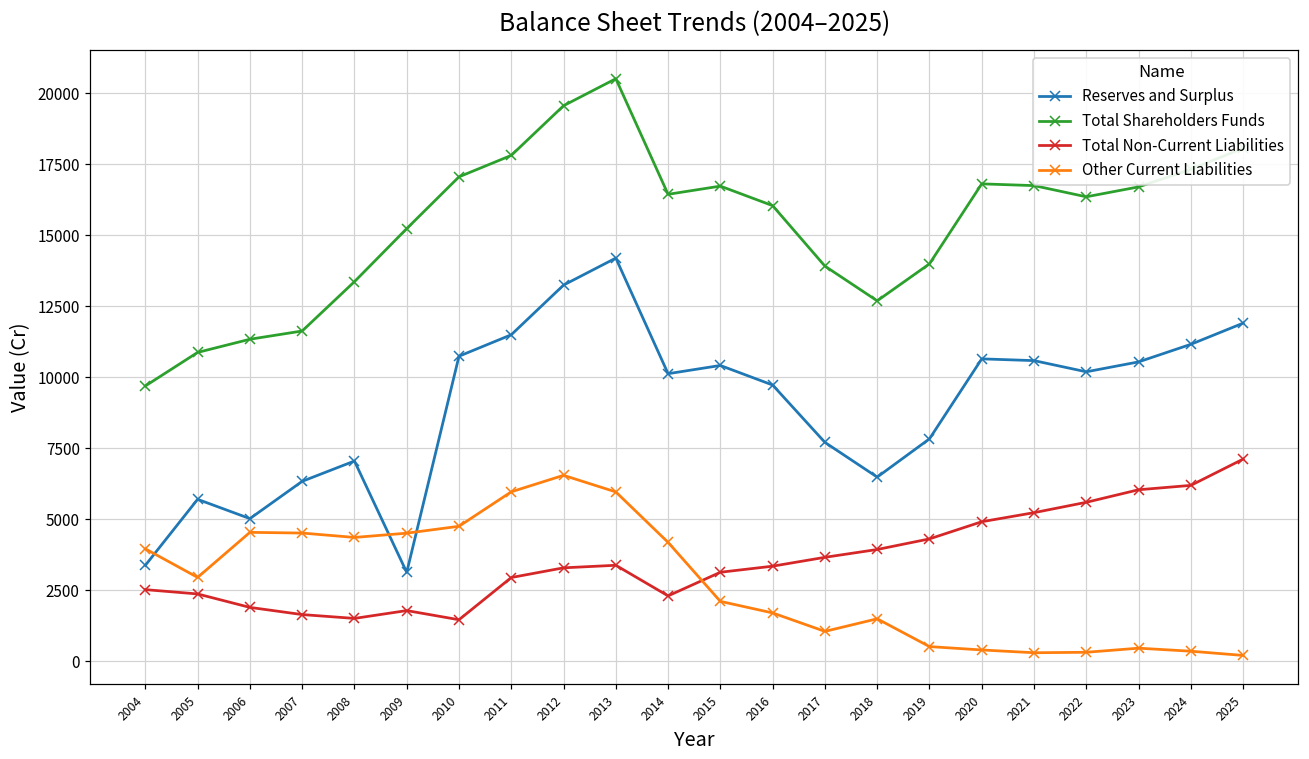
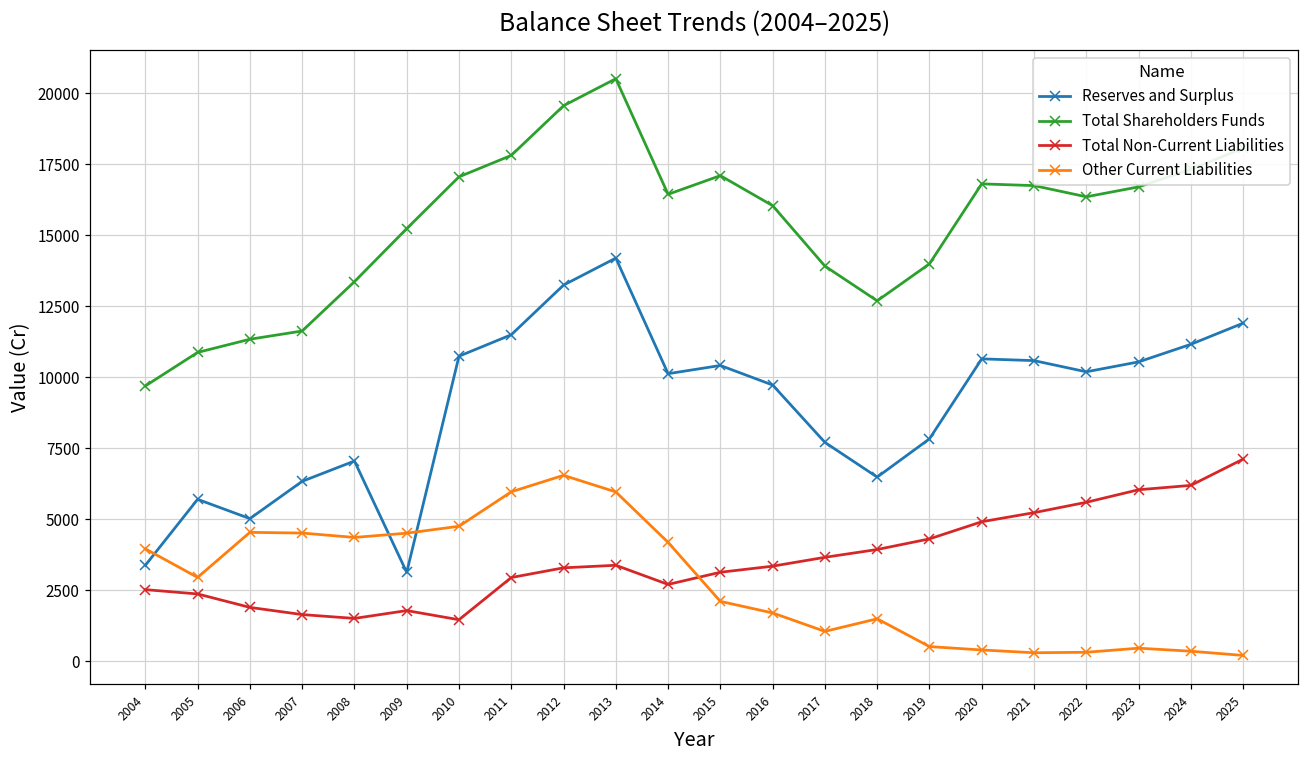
Total Non-Current Liabilities, 2014: 2300 -> 2700
Total Shareholders Funds, 2015: 16700 -> 17100
